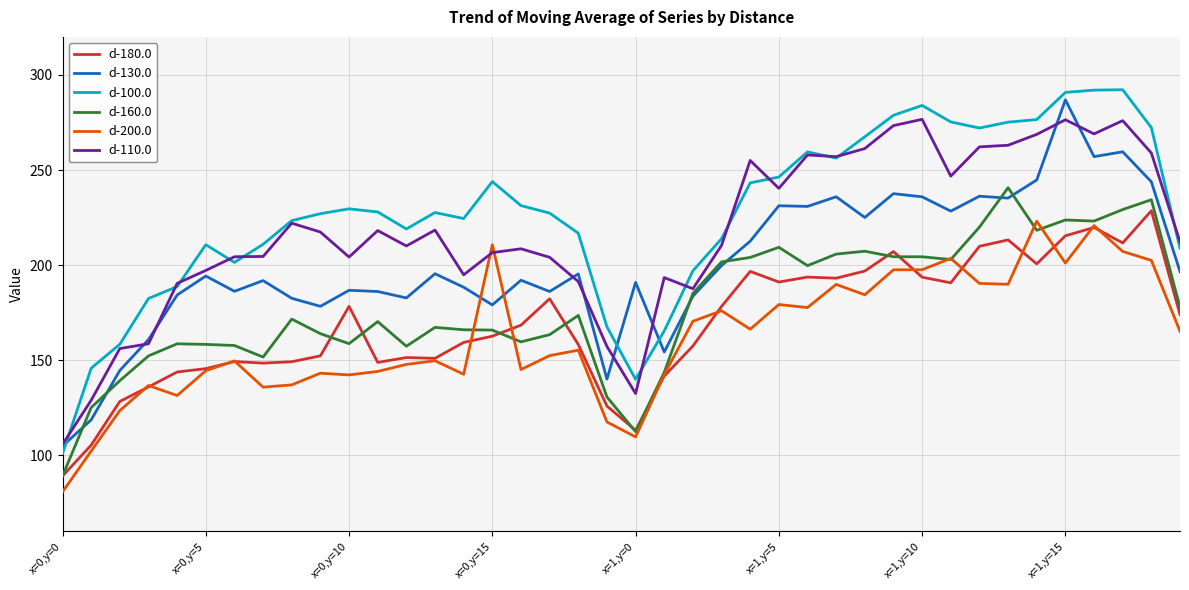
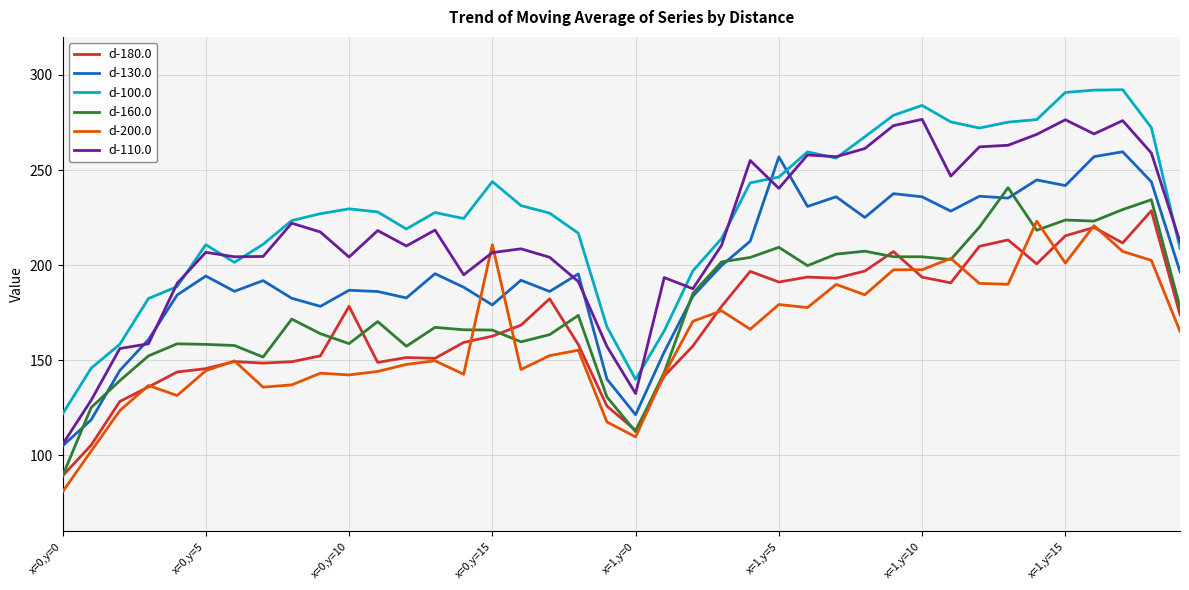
d-100.0, x=0,y=0: 101 -> 122
d-110.0, x=0,y=5: 197 -> 207
d-130.0, x=1,y=0: 191 -> 121
d-130.0, x=1,y=5: 231 -> 257
d-130.0, x=1,y=15: 287 -> 242
